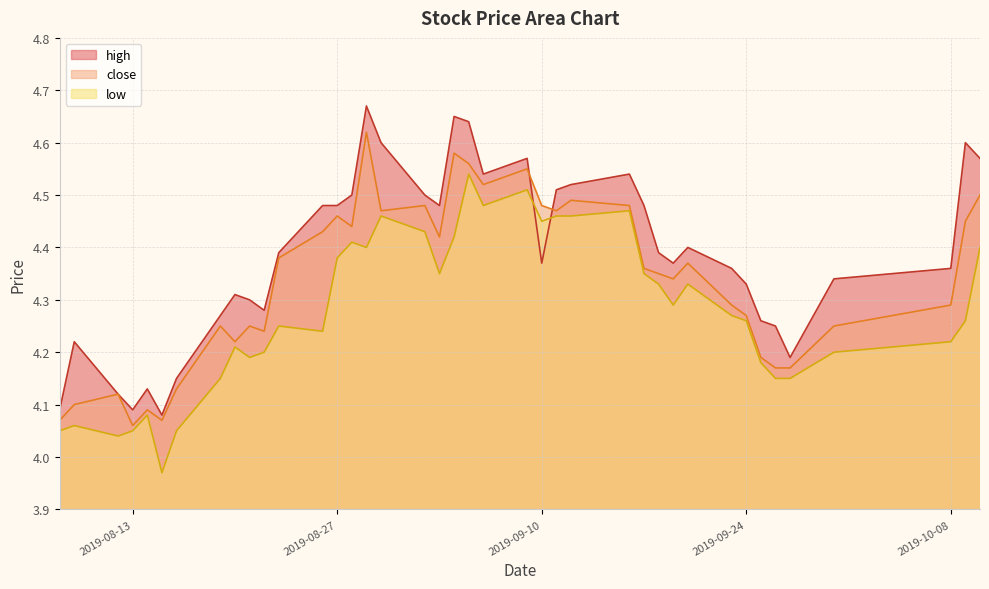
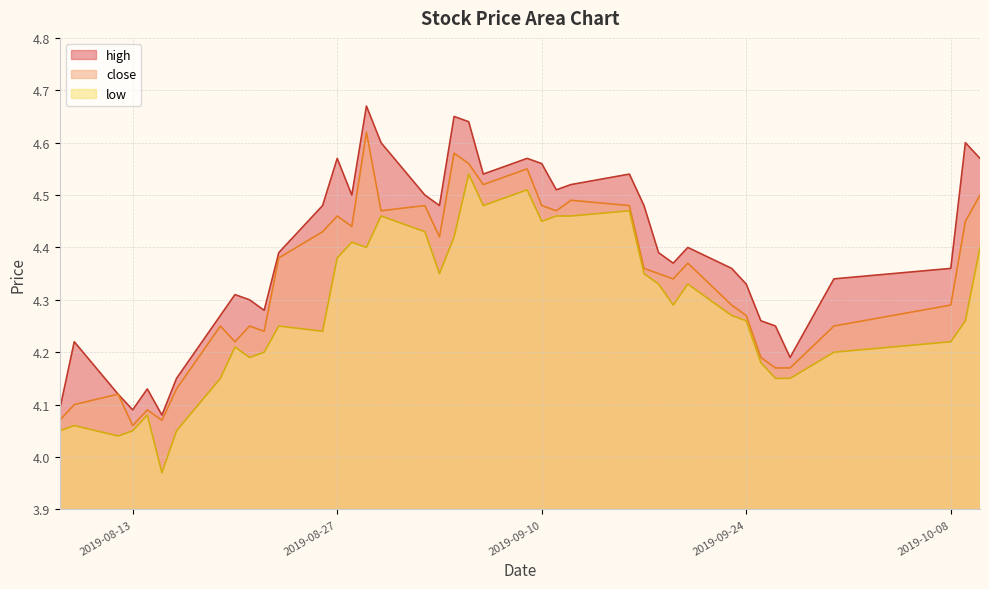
high, 2019-08-27: 4.48 -> 4.57
high, 2019-09-10: 4.37 -> 4.56
